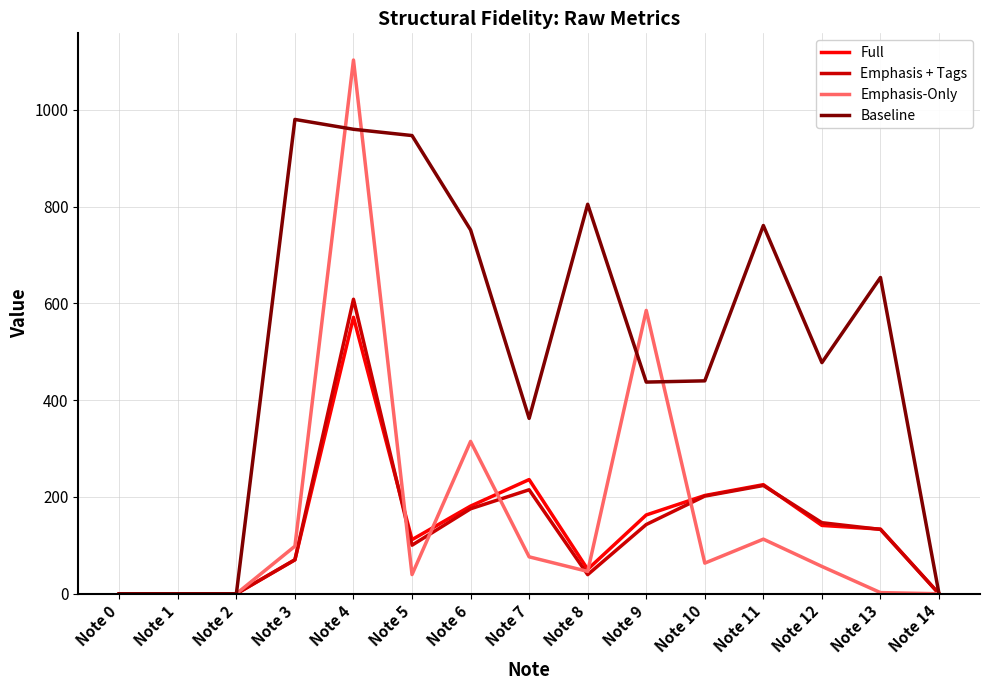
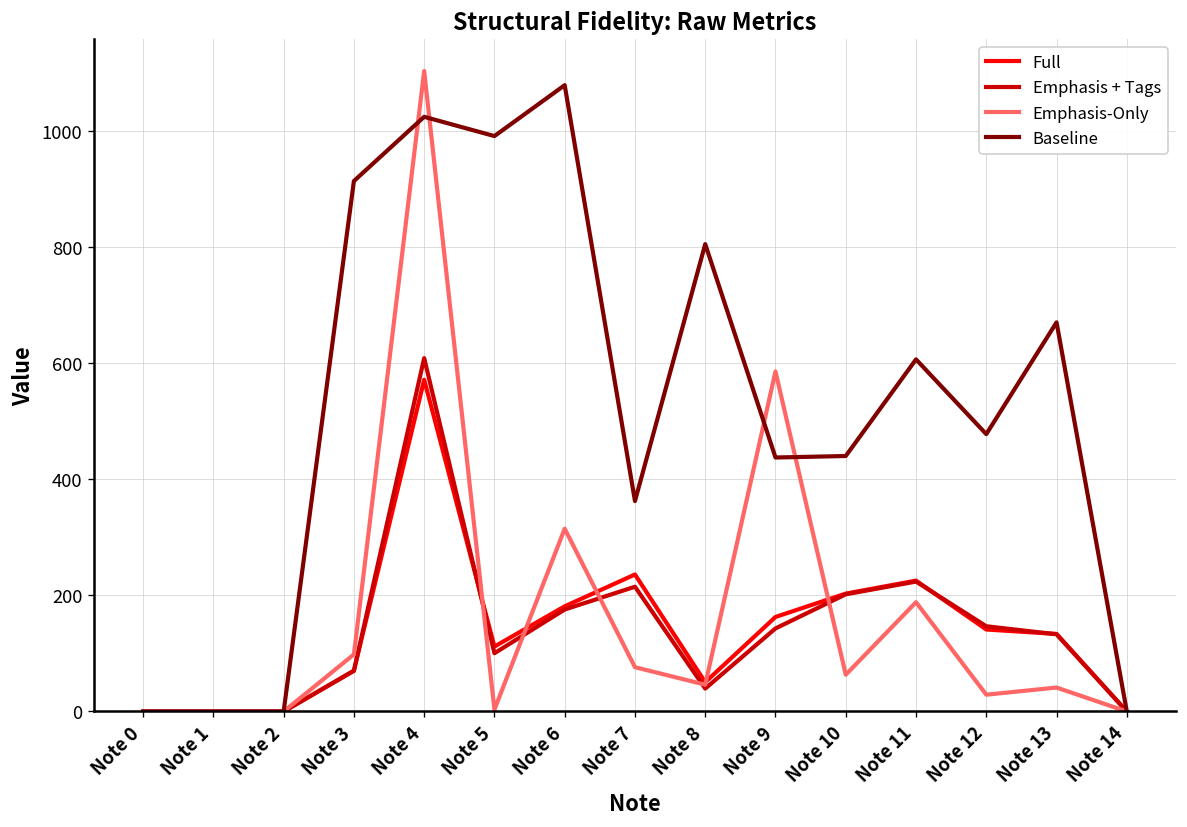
Baseline, Note 3: 980 -> 910
Baseline, Note 4: 960 -> 1020
Emphasis-Only, Note 5: 40 -> 0
Baseline, Note 5: 950 -> 990
Baseline, Note 6: 750 -> 1080
Emphasis-Only, Note 11: 110 -> 190
Baseline, Note 11: 760 -> 610
Emphasis-Only, Note 12: 60 -> 30
Emphasis-Only, Note 13: 0 -> 40
Baseline, Note 13: 650 -> 670
